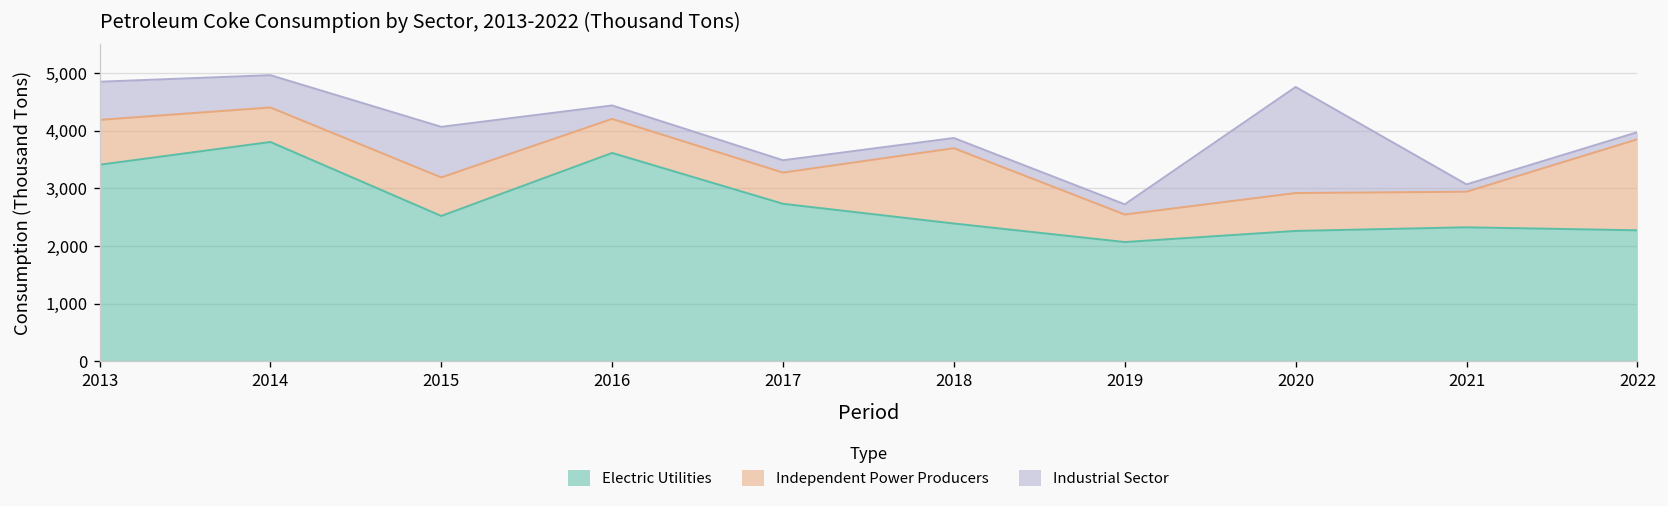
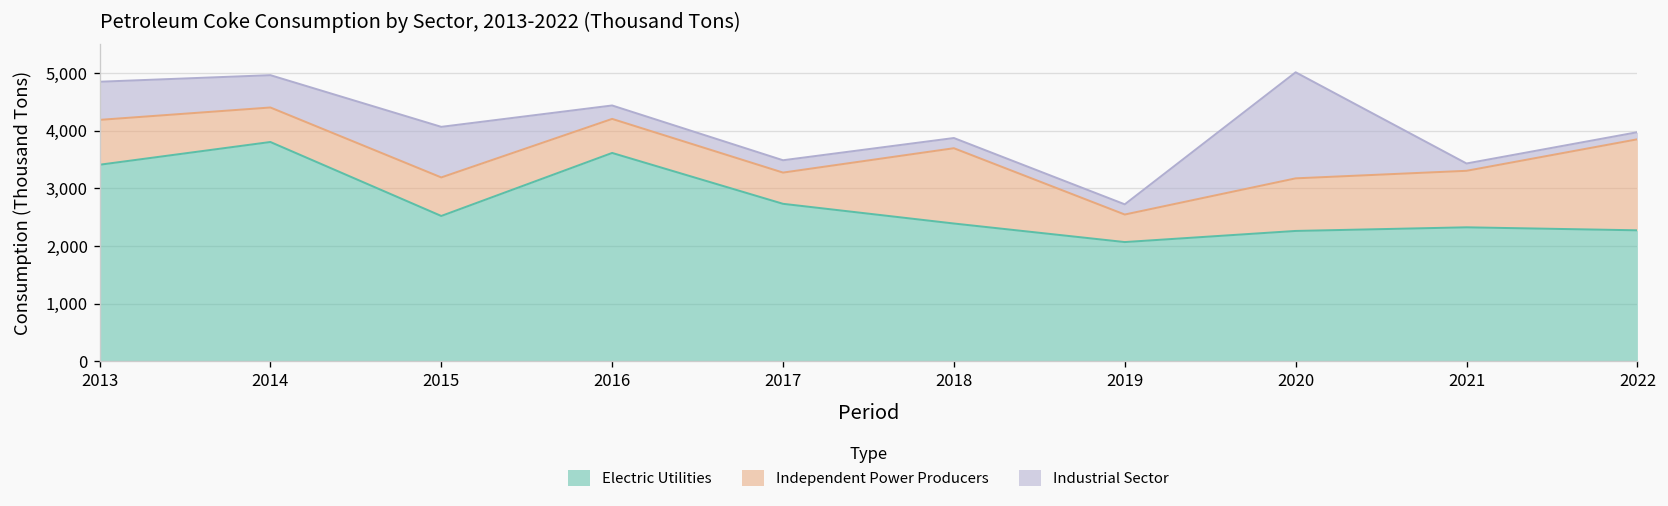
Independent Power Producers, 2020: 700 -> 900
Independent Power Producers, 2021: 600 -> 1,000
